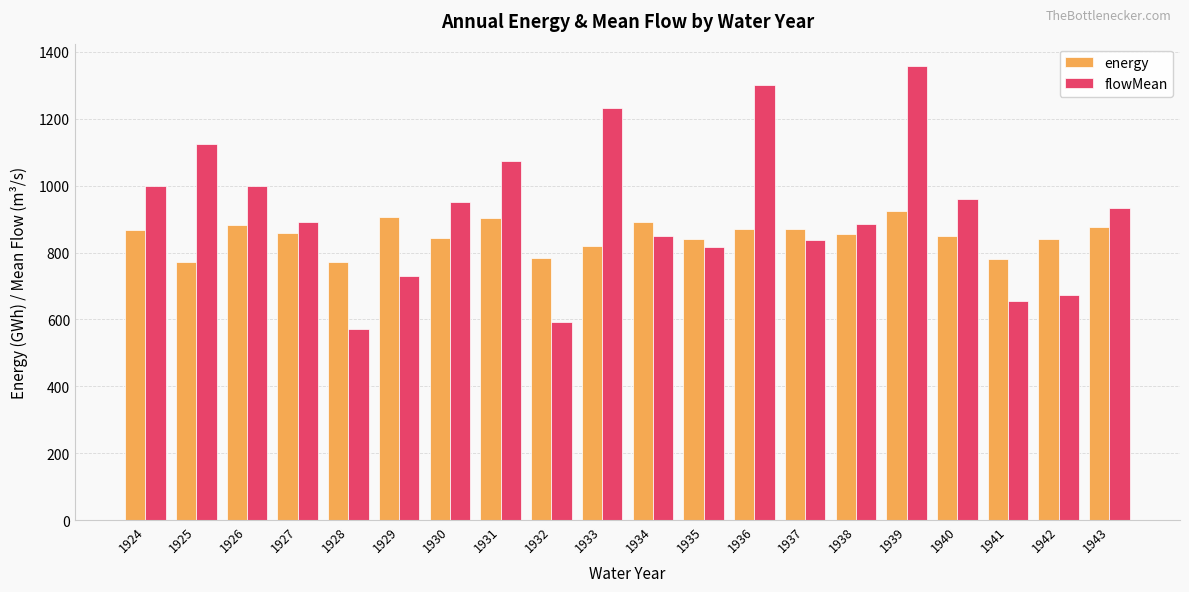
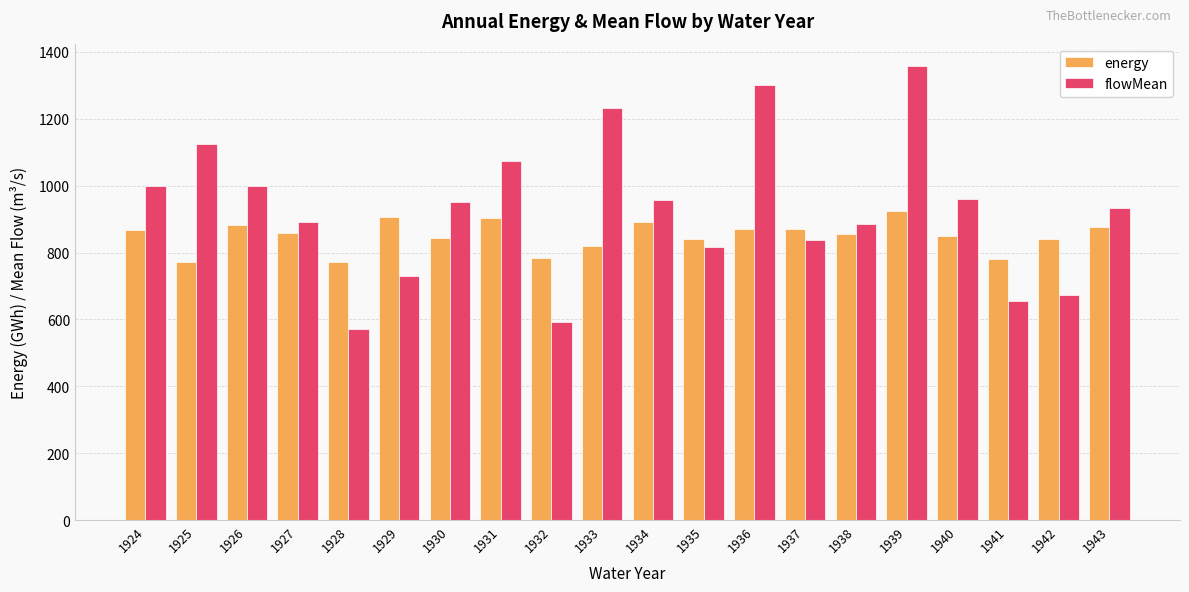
flowMean, 1934: 850 -> 960
